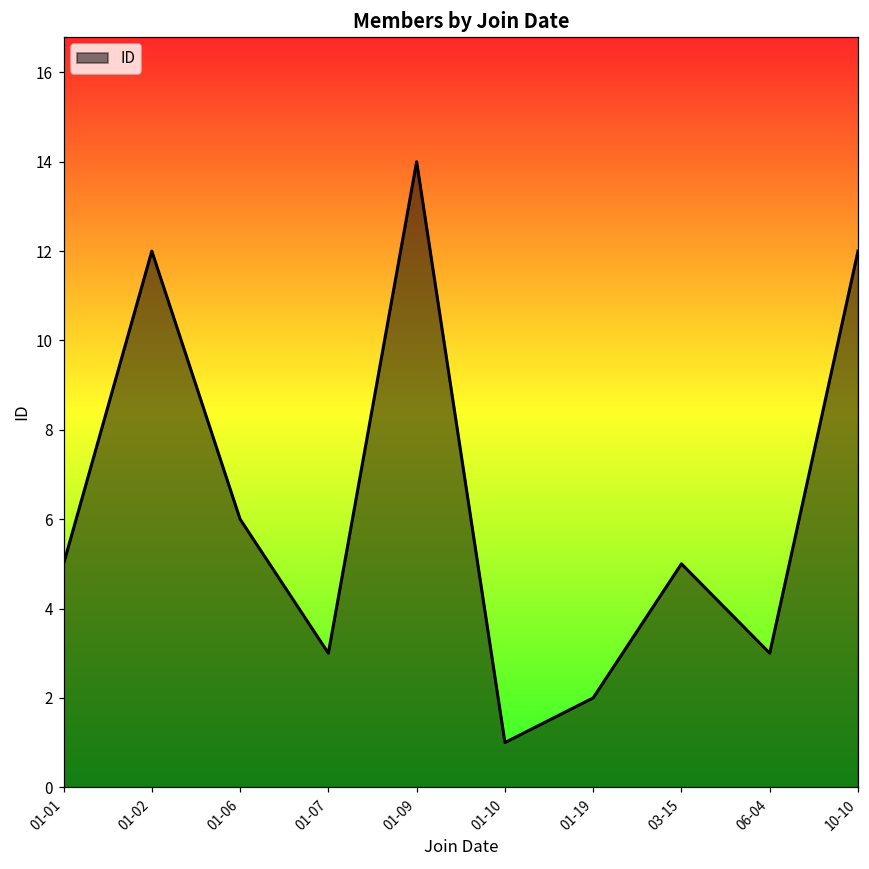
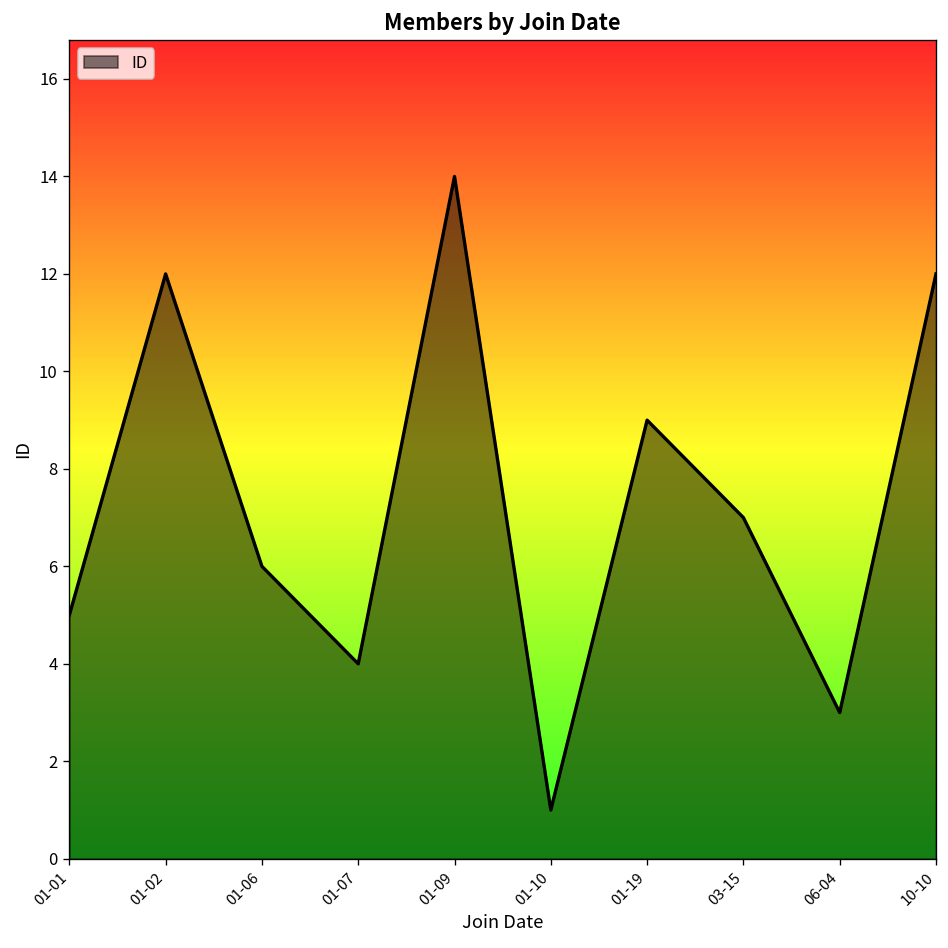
01-07: 3 -> 4
01-19: 2 -> 9
03-15: 5 -> 7
